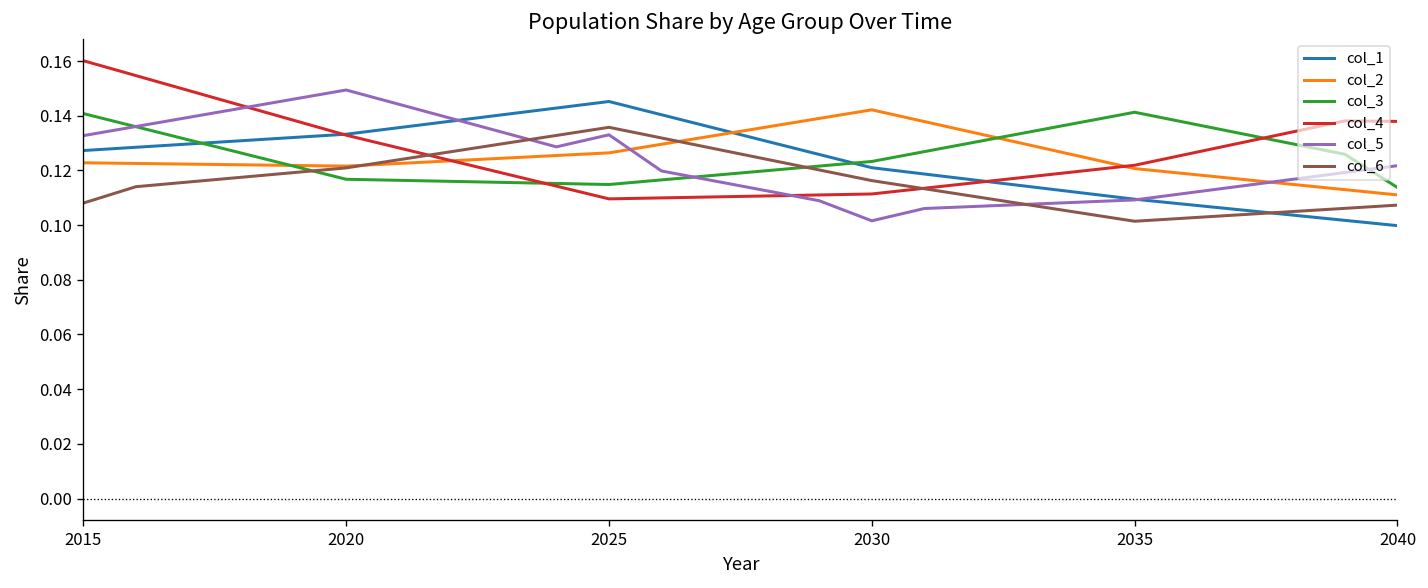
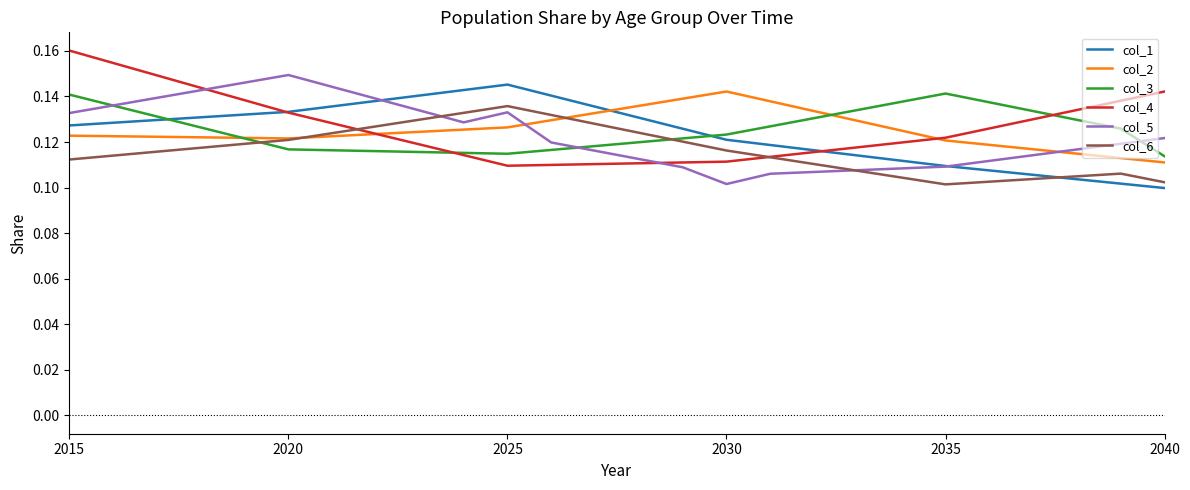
col_6, 2015: 0.108 -> 0.112
col_4, 2040: 0.138 -> 0.142
col_6, 2040: 0.107 -> 0.102
